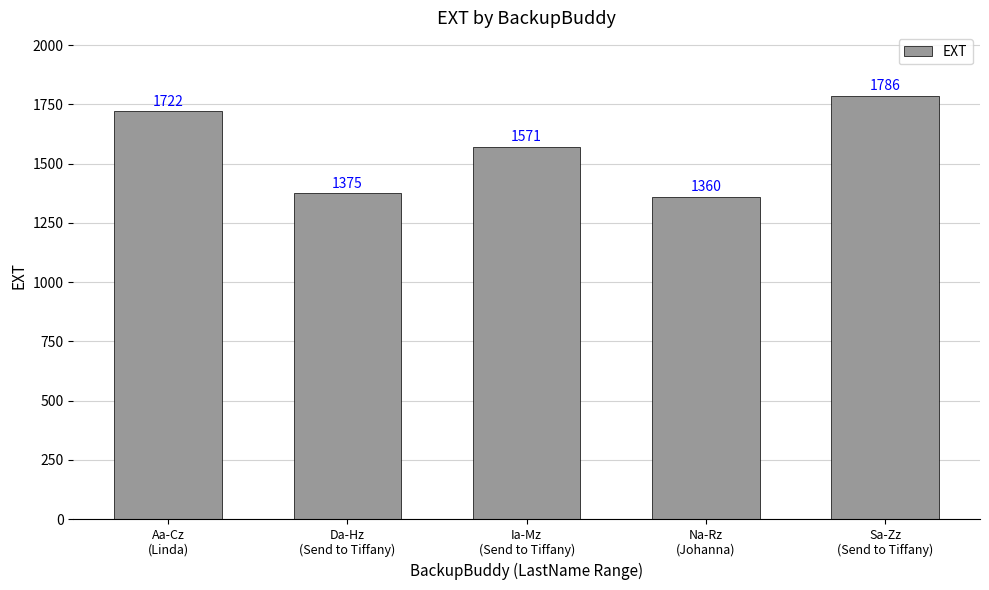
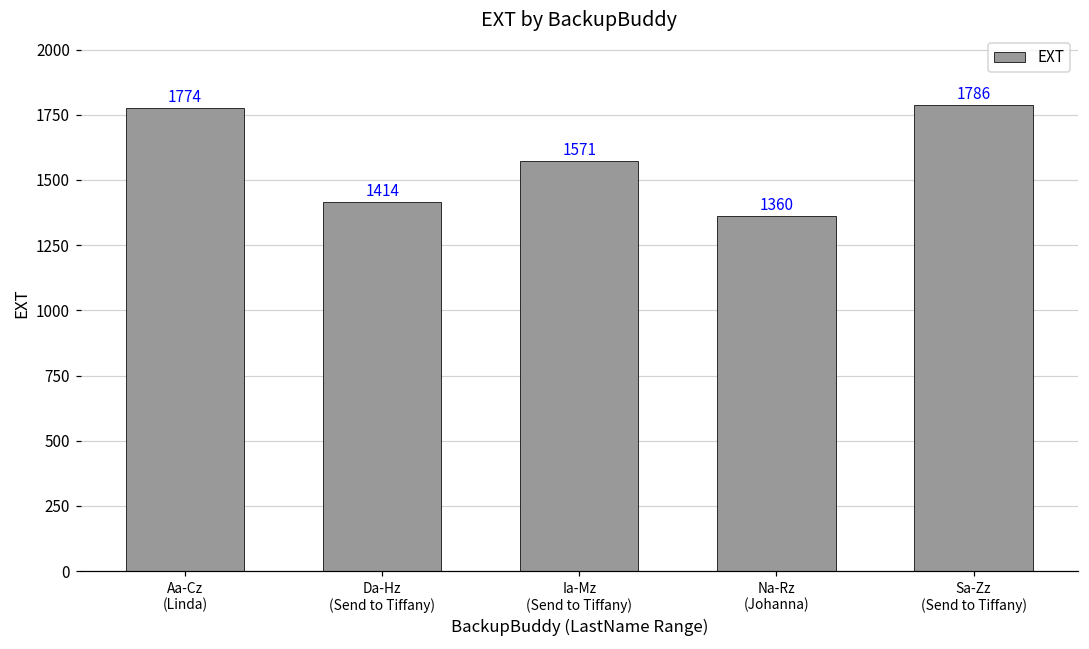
Aa-Cz (Linda): 1722 -> 1774
Da-Hz (Send to Tiffany): 1375 -> 1414
